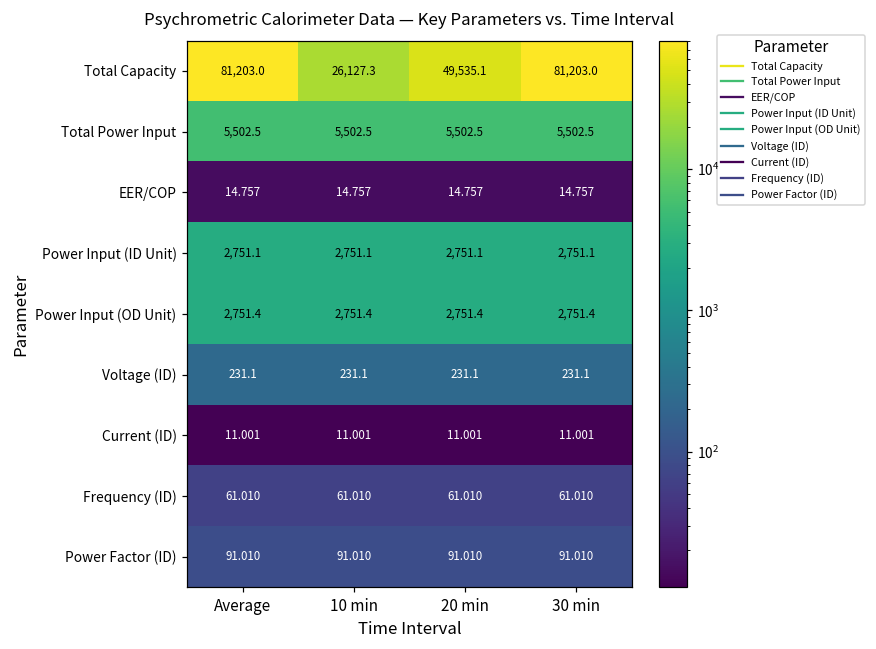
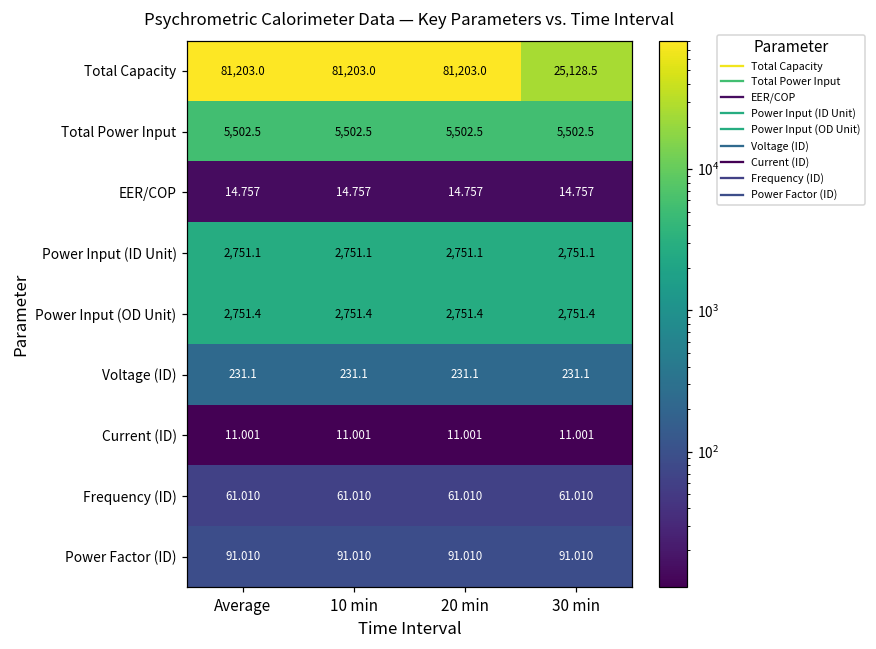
Total Capacity, 10 min: 26,127.3 -> 81,203.0
Total Capacity, 20 min: 49,535.1 -> 81,203.0
Total Capacity, 30 min: 81,203.0 -> 25,128.5
